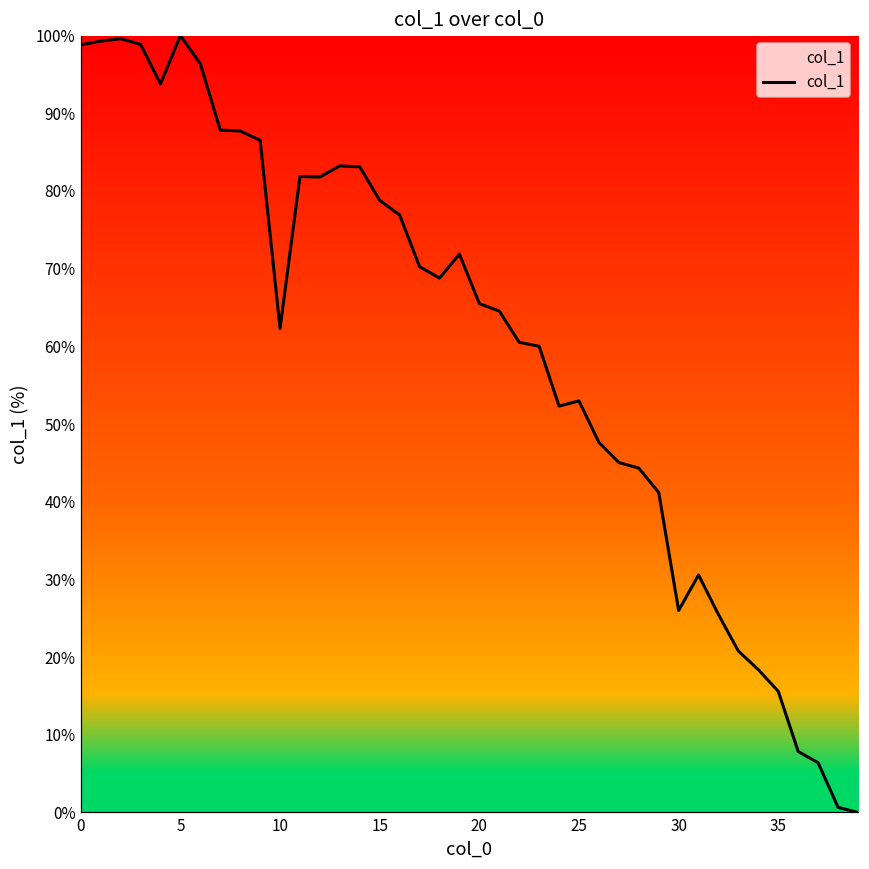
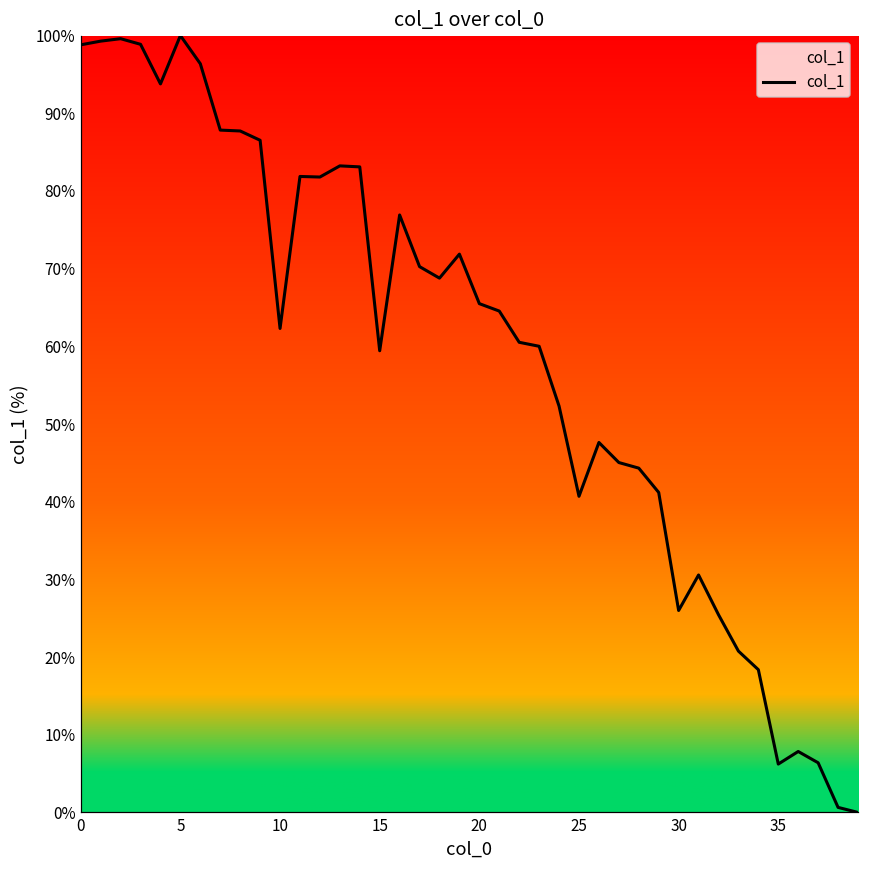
15: 79% -> 59%
25: 53% -> 41%
35: 16% -> 6%
